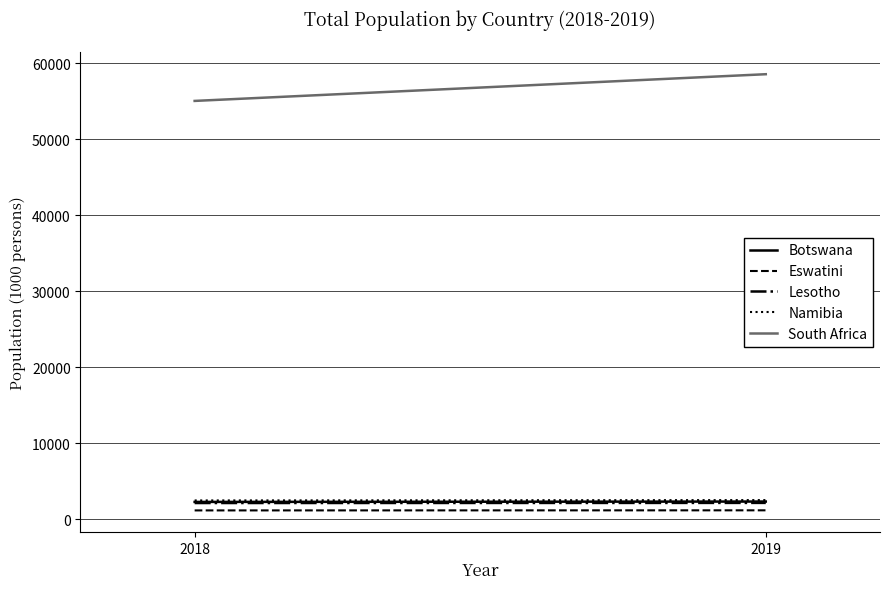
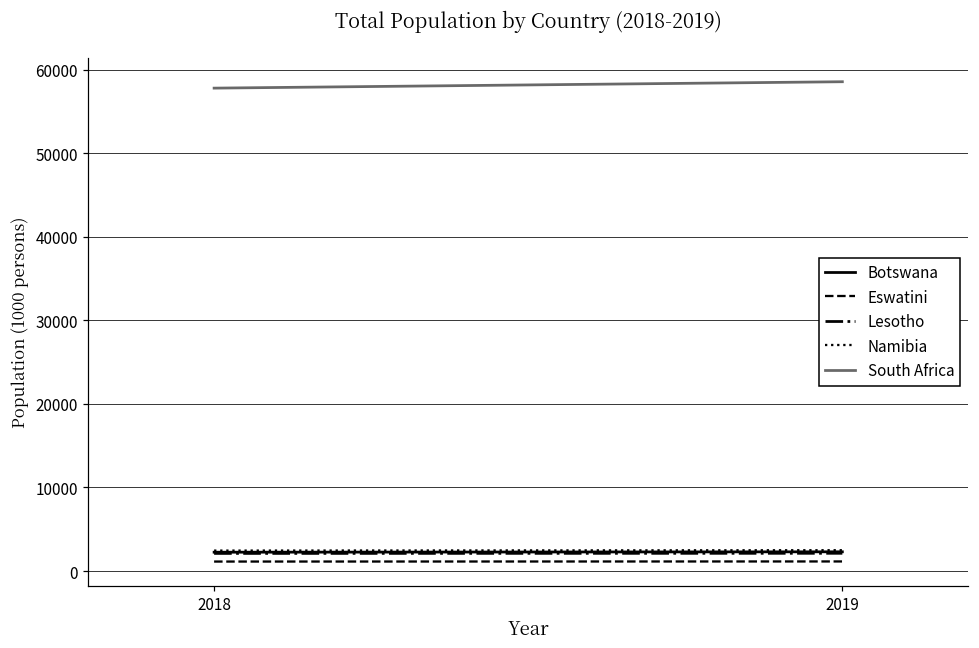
South Africa, 2018: 55000 -> 58000
